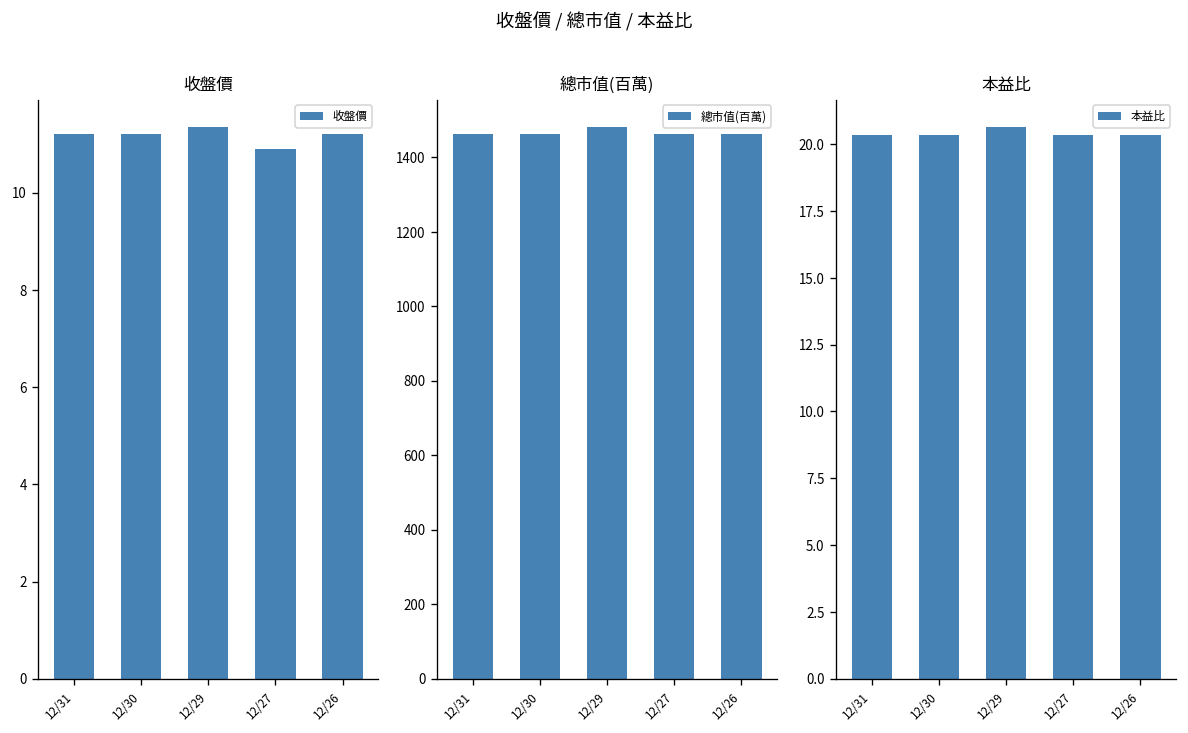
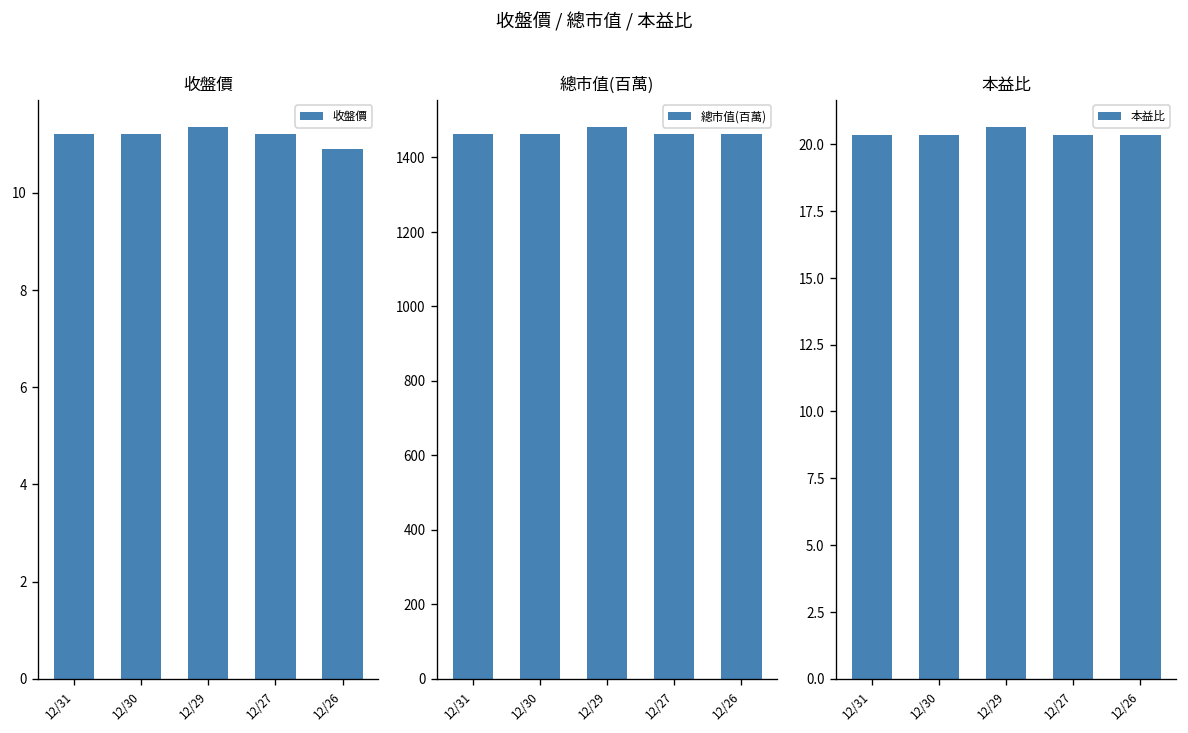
收盤價, 12/27: 10.9 -> 11.2
收盤價, 12/26: 11.2 -> 10.9
